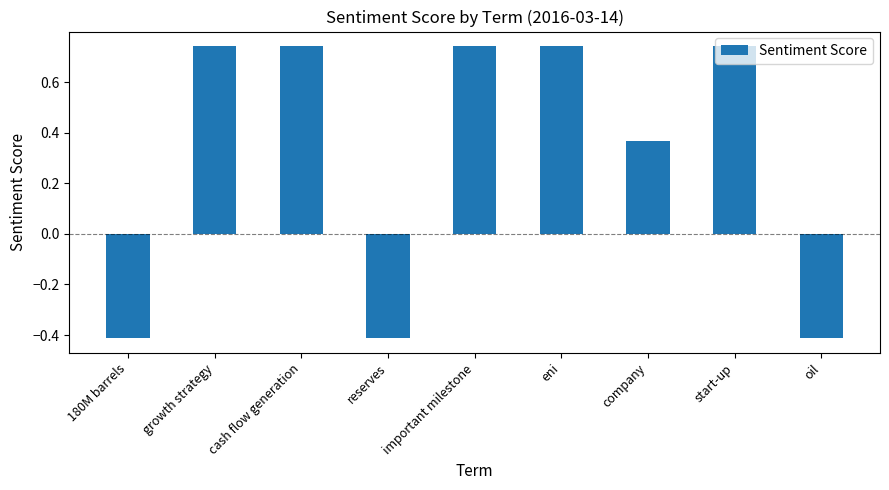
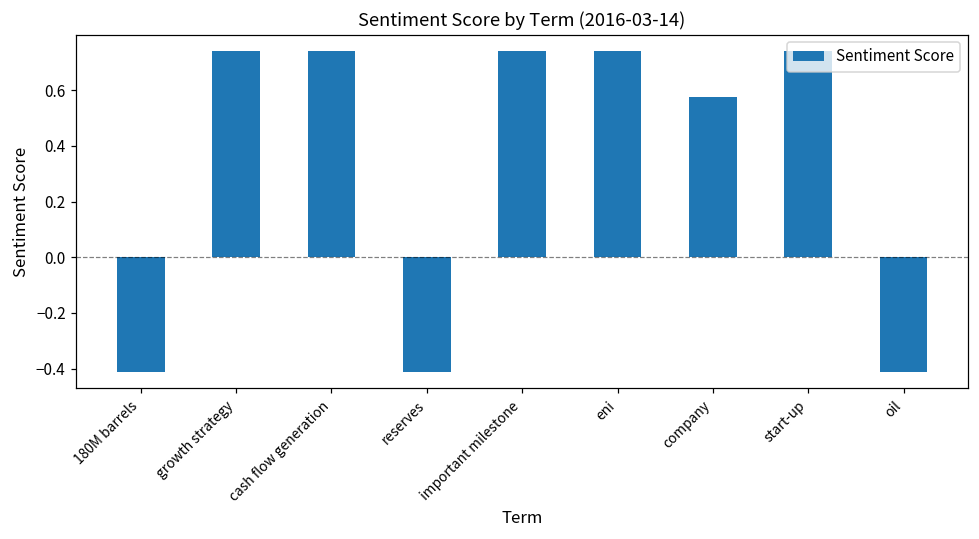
company: 0.37 -> 0.58
